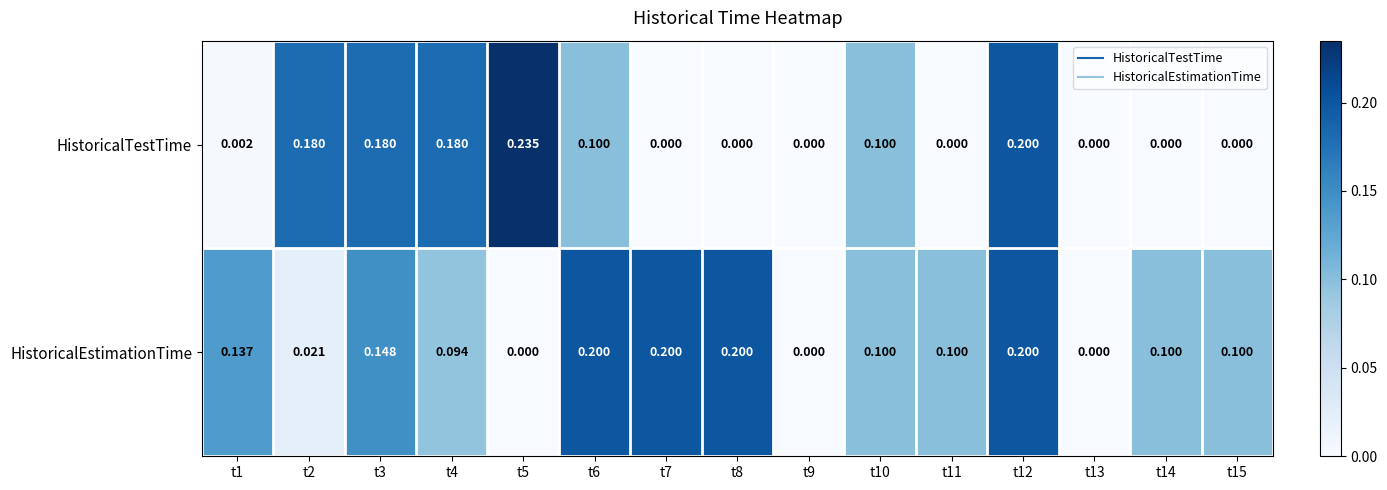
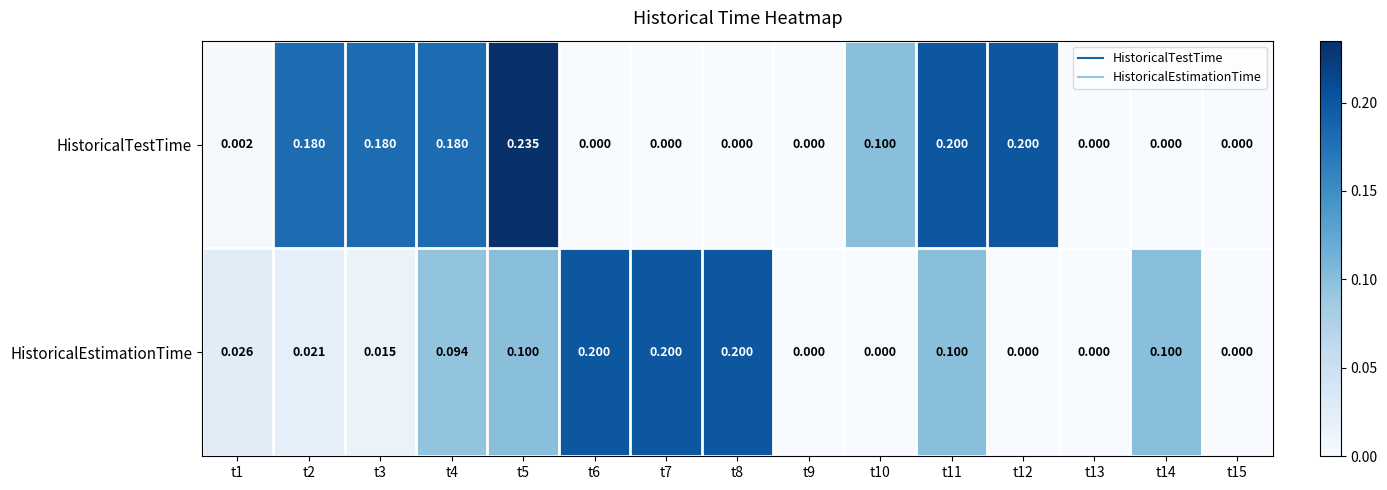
HistoricalTestTime, t6: 0.100 -> 0.000
HistoricalTestTime, t11: 0.000 -> 0.200
HistoricalEstimationTime, t1: 0.137 -> 0.026
HistoricalEstimationTime, t3: 0.148 -> 0.015
HistoricalEstimationTime, t5: 0.000 -> 0.100
HistoricalEstimationTime, t10: 0.100 -> 0.000
HistoricalEstimationTime, t12: 0.200 -> 0.000
HistoricalEstimationTime, t15: 0.100 -> 0.000
